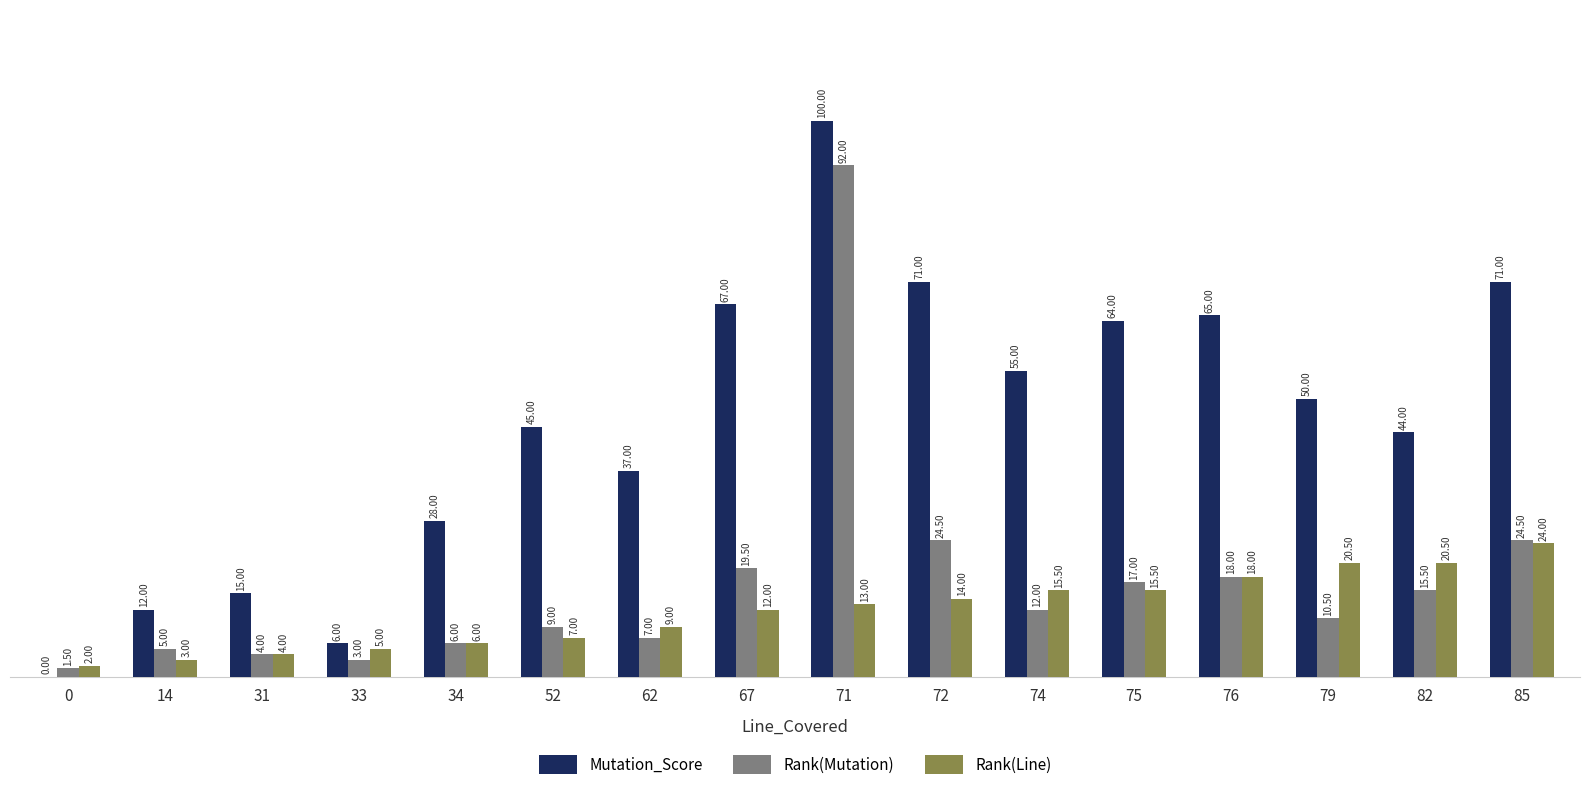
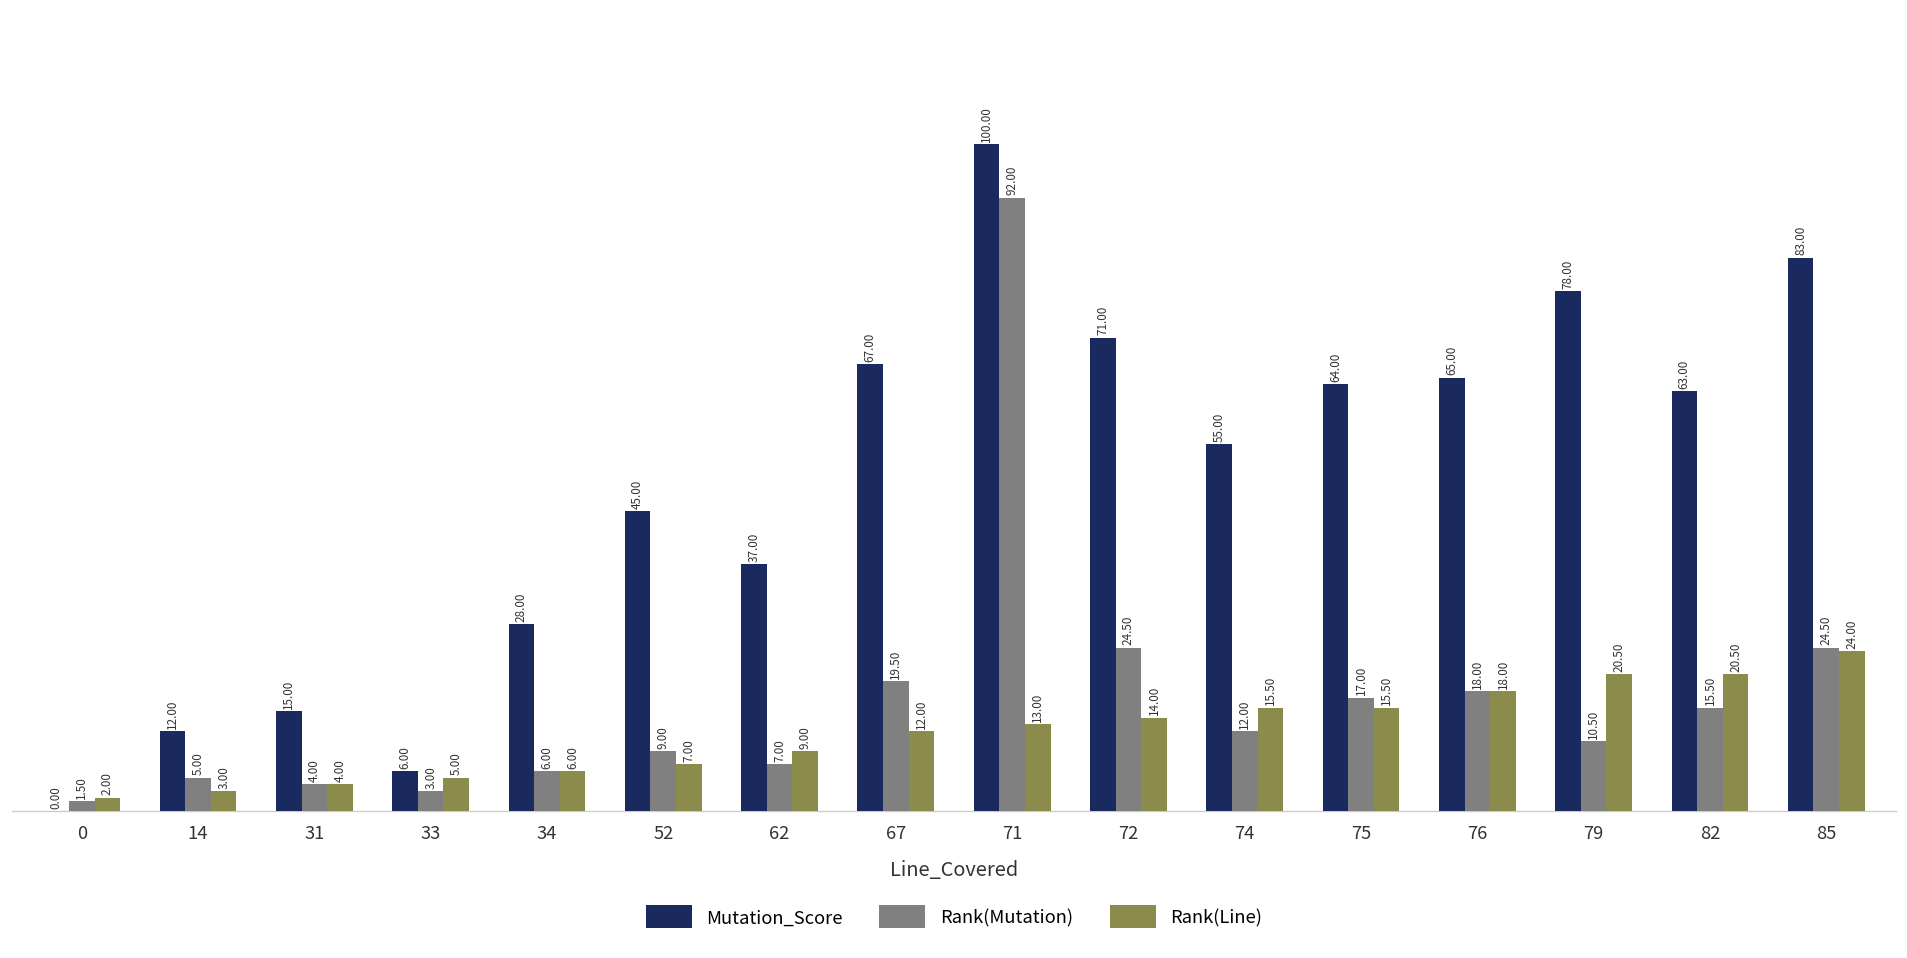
Mutation_Score, 79: 50.00 -> 78.00
Mutation_Score, 82: 44.00 -> 63.00
Mutation_Score, 85: 71.00 -> 83.00
